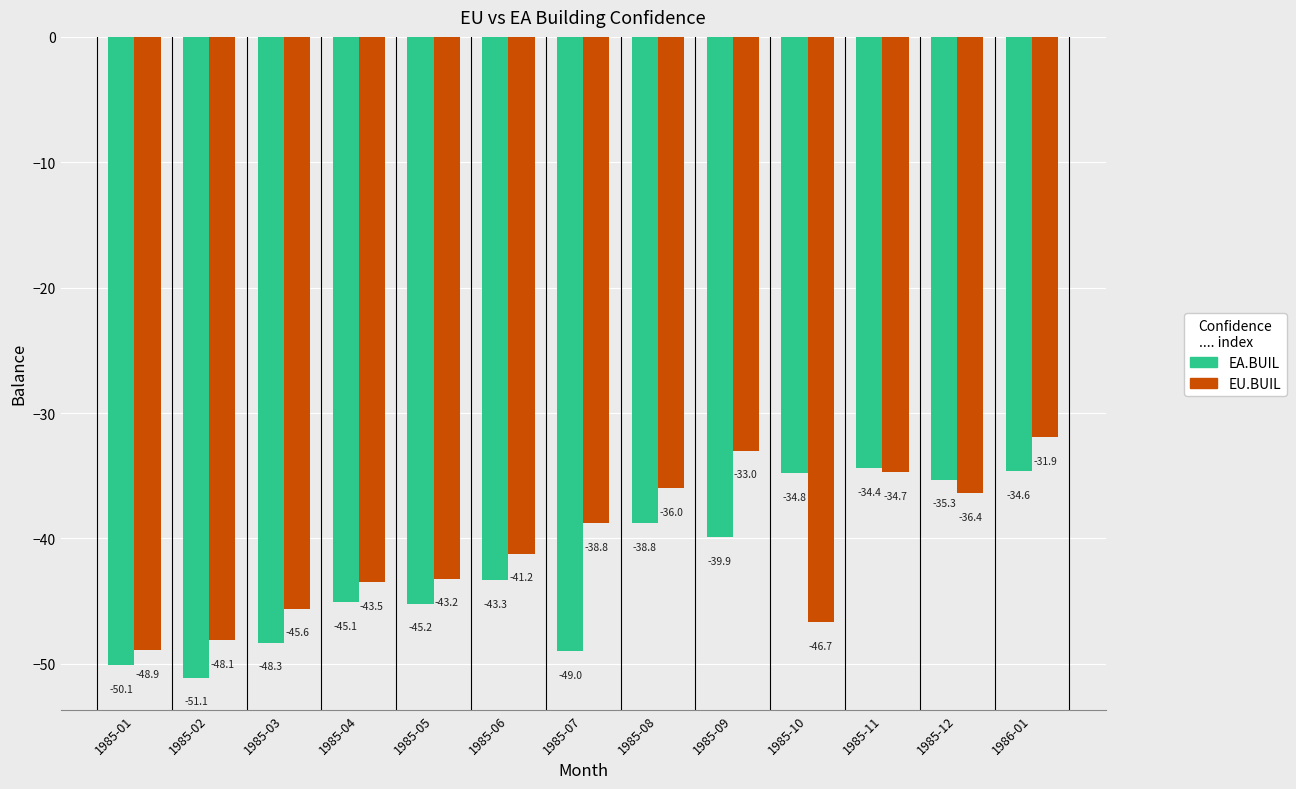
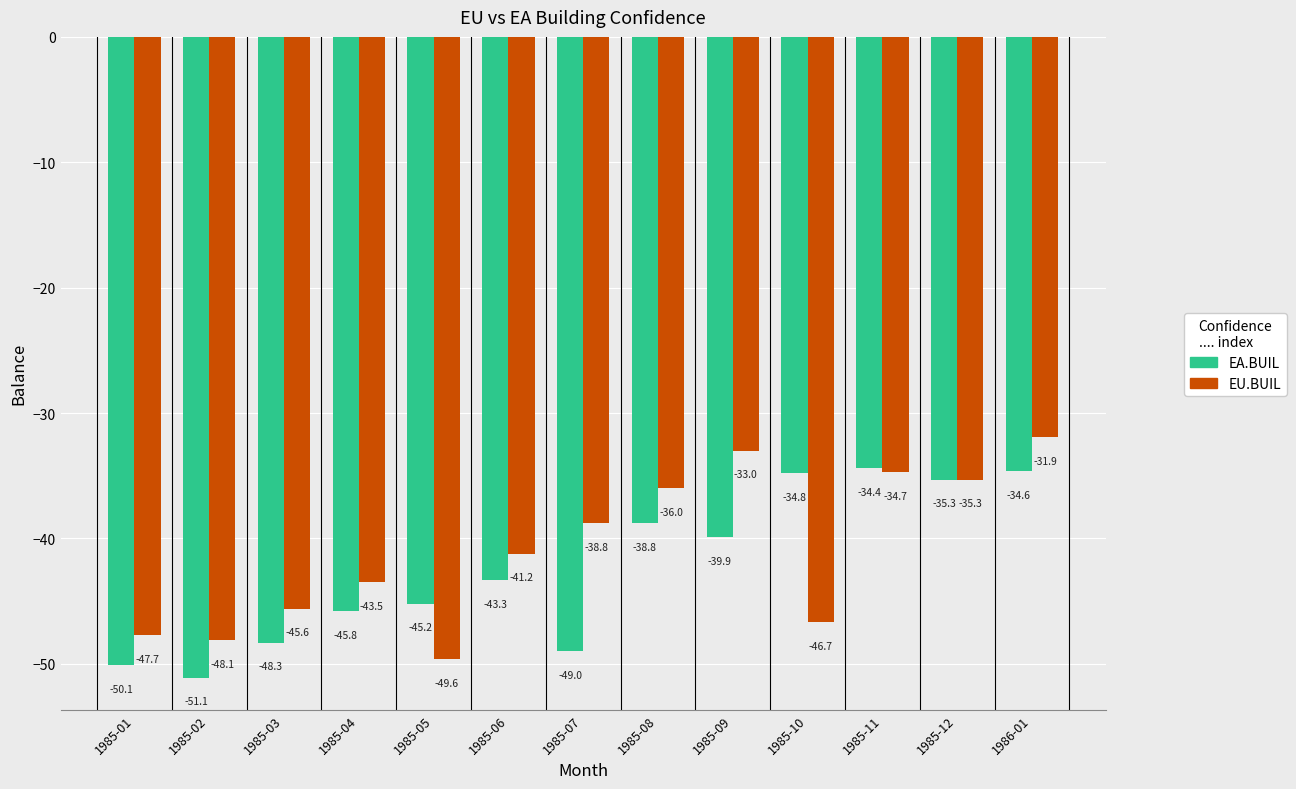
EU.BUIL, 1985-01: -48.9 -> -47.7
EA.BUIL, 1985-04: -45.1 -> -45.8
EU.BUIL, 1985-05: -43.2 -> -49.6
EU.BUIL, 1985-12: -36.4 -> -35.3
